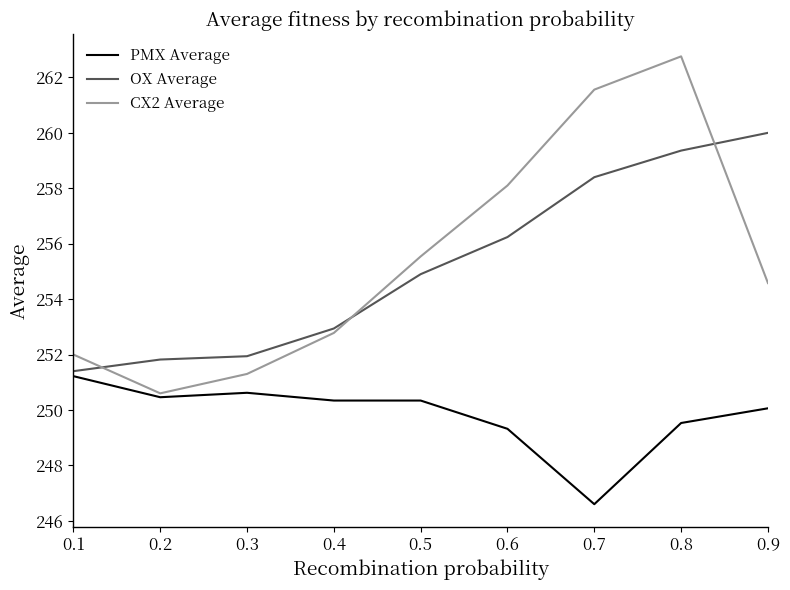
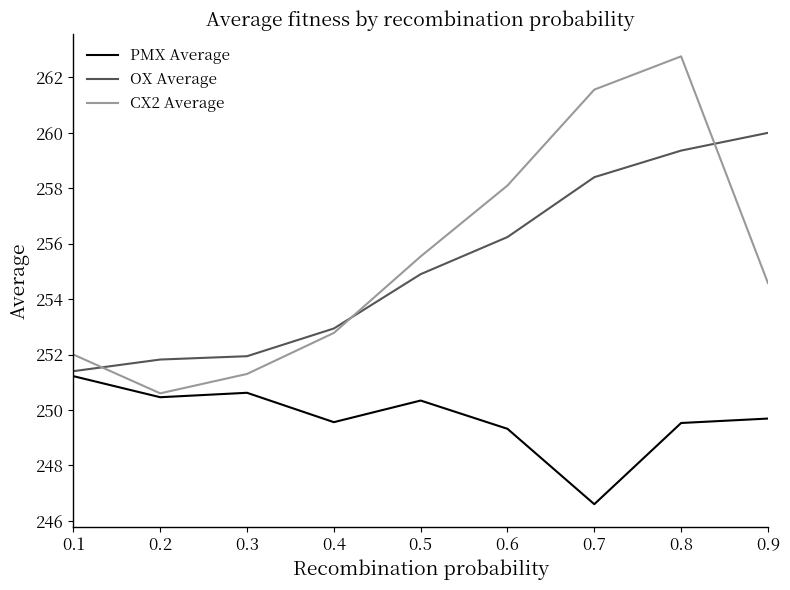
PMX Average, 0.4: 250.3 -> 249.6
PMX Average, 0.9: 250.1 -> 249.7
